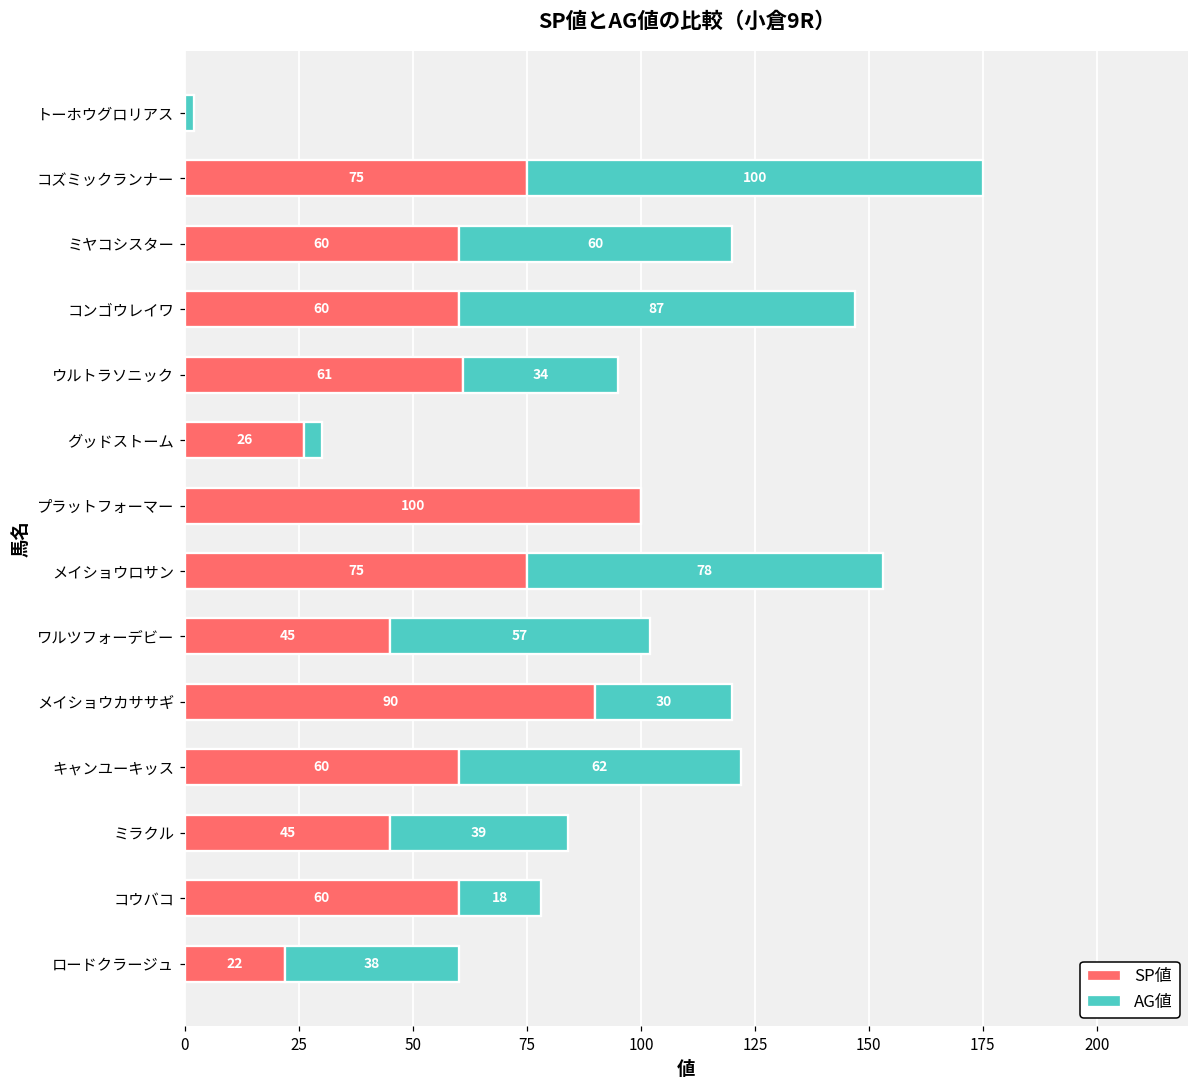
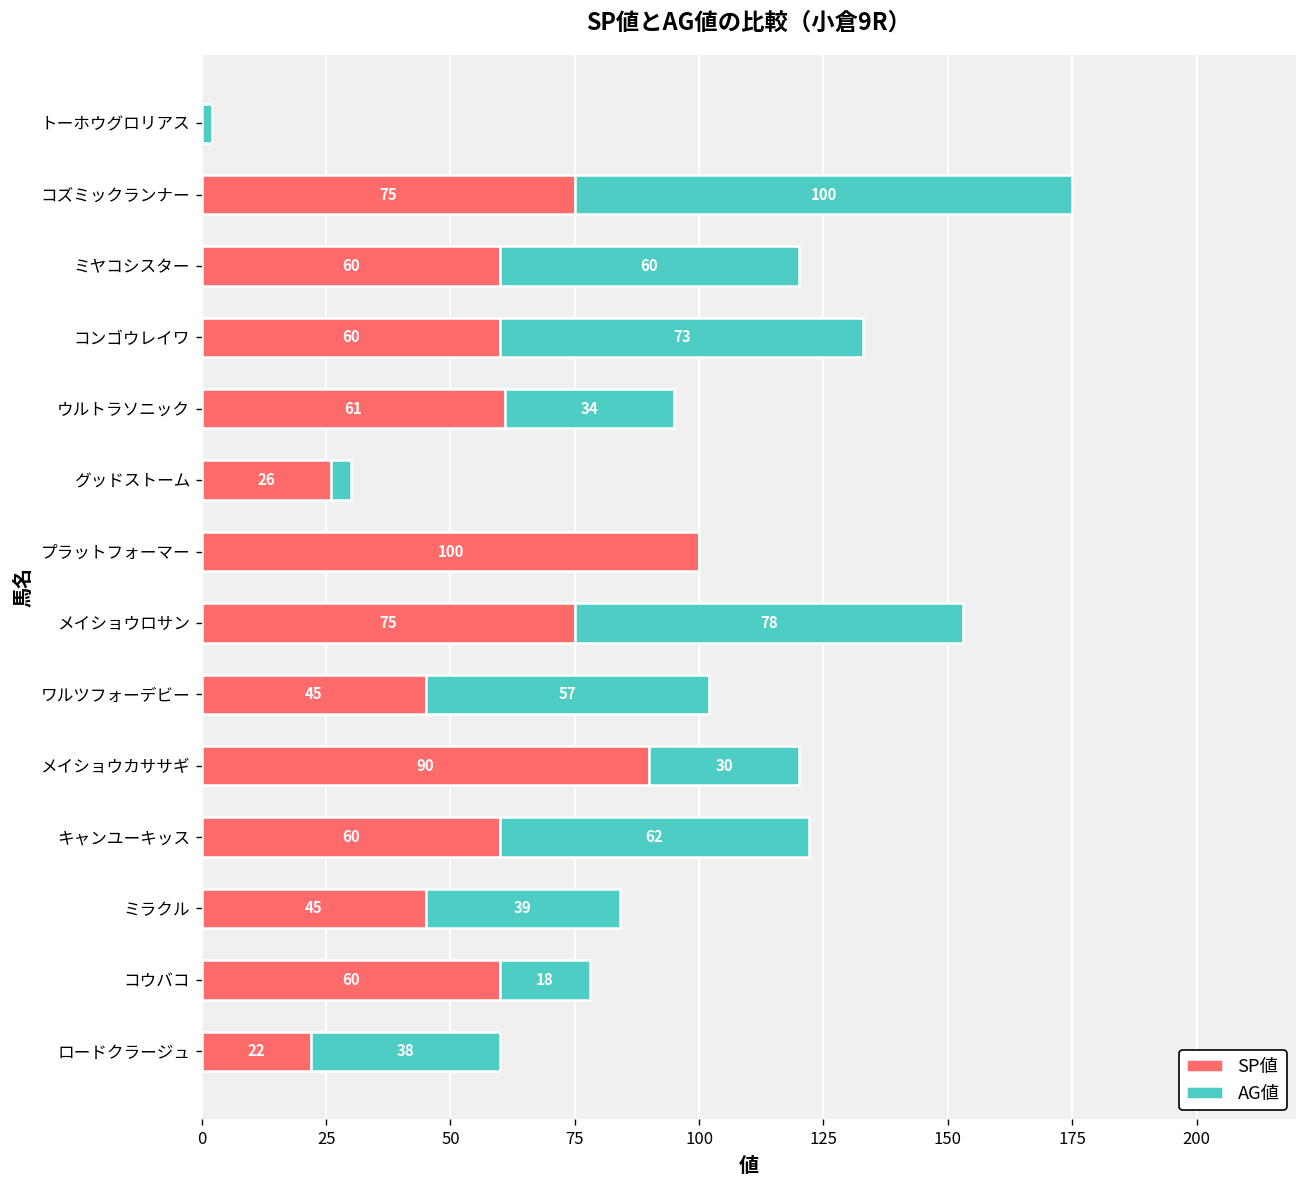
AG値, コンゴウレイワ: 87 -> 73
